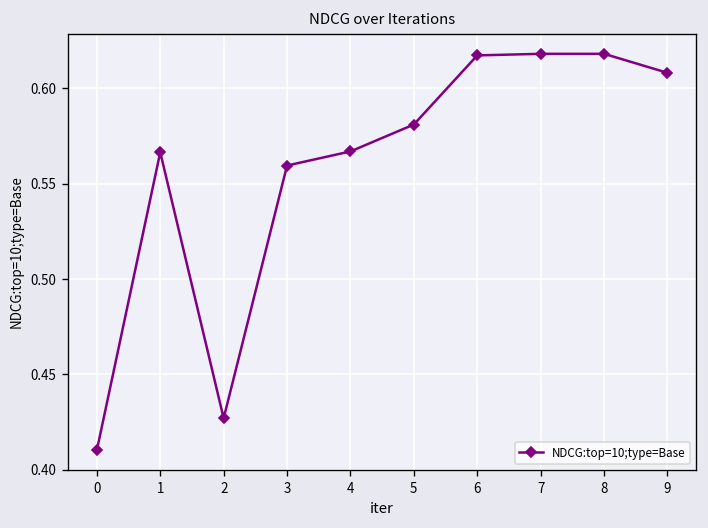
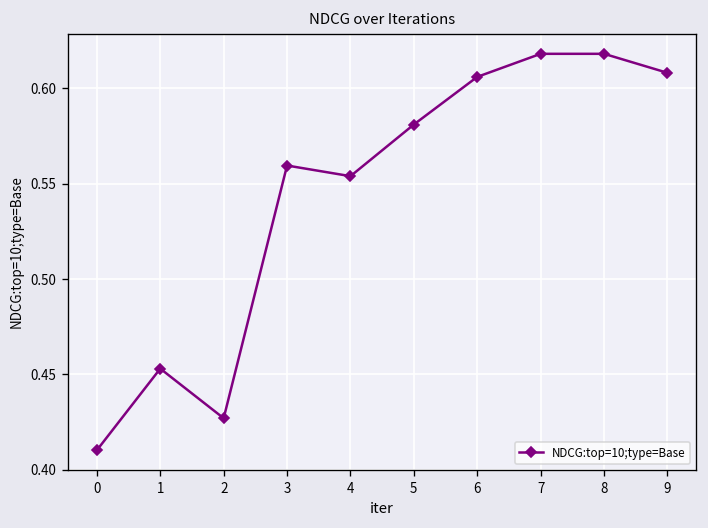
1: 0.567 -> 0.453
4: 0.567 -> 0.554
6: 0.617 -> 0.606
